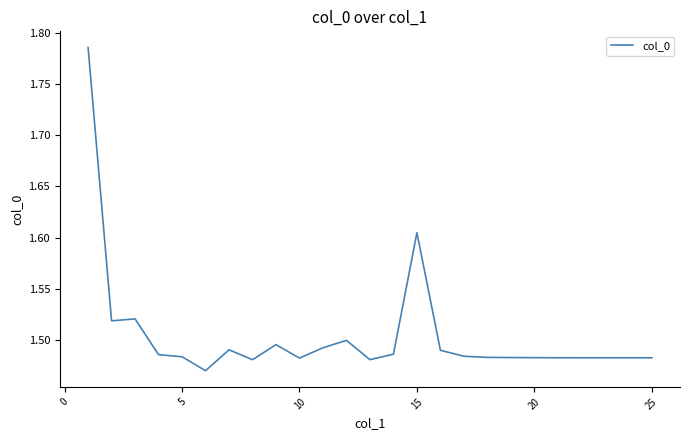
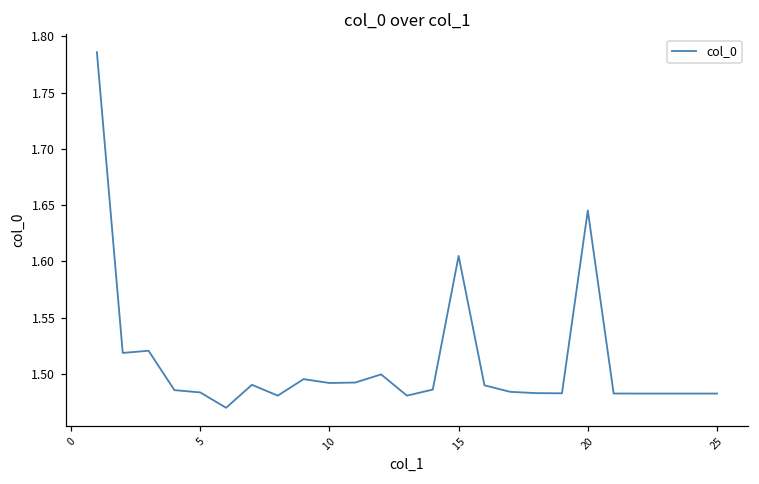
10: 1.482 -> 1.492
20: 1.483 -> 1.645
